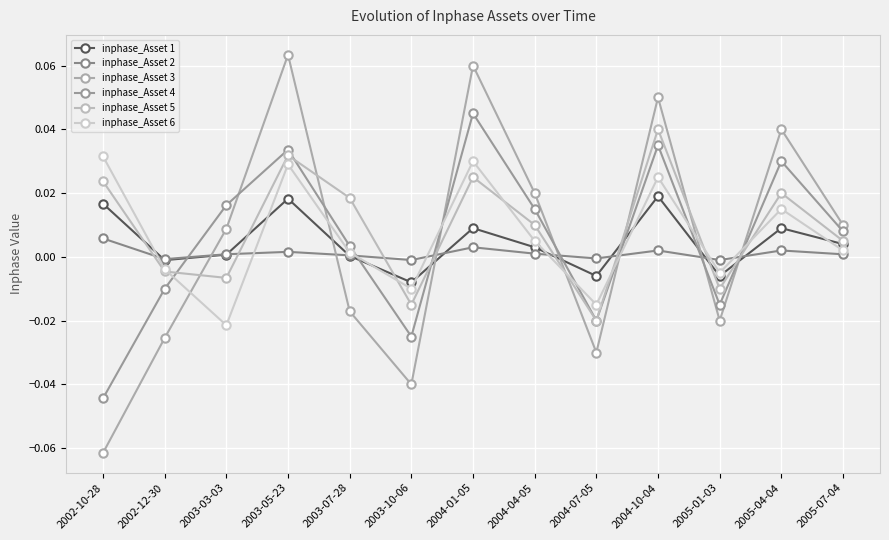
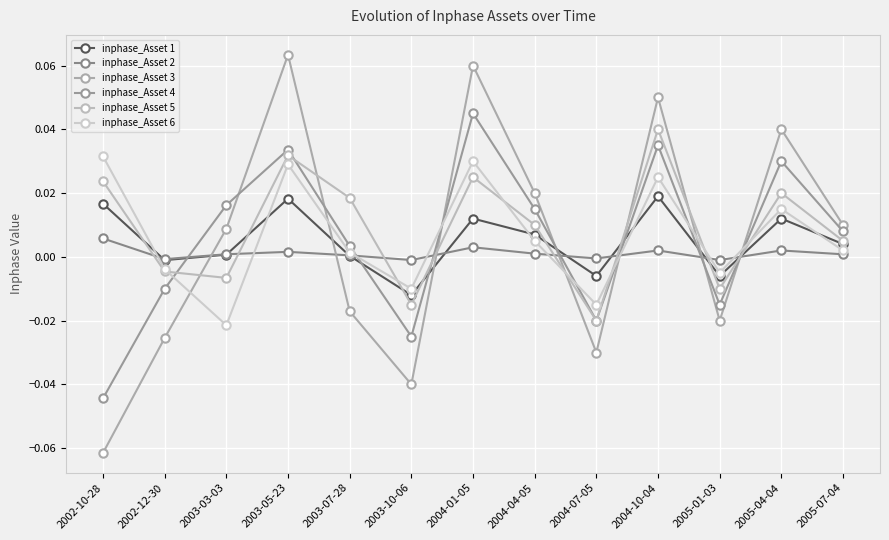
inphase_Asset 1, 2003-10-06: -0.008 -> -0.012
inphase_Asset 1, 2004-01-05: 0.009 -> 0.012
inphase_Asset 1, 2004-04-05: 0.003 -> 0.007
inphase_Asset 1, 2005-04-04: 0.009 -> 0.012
